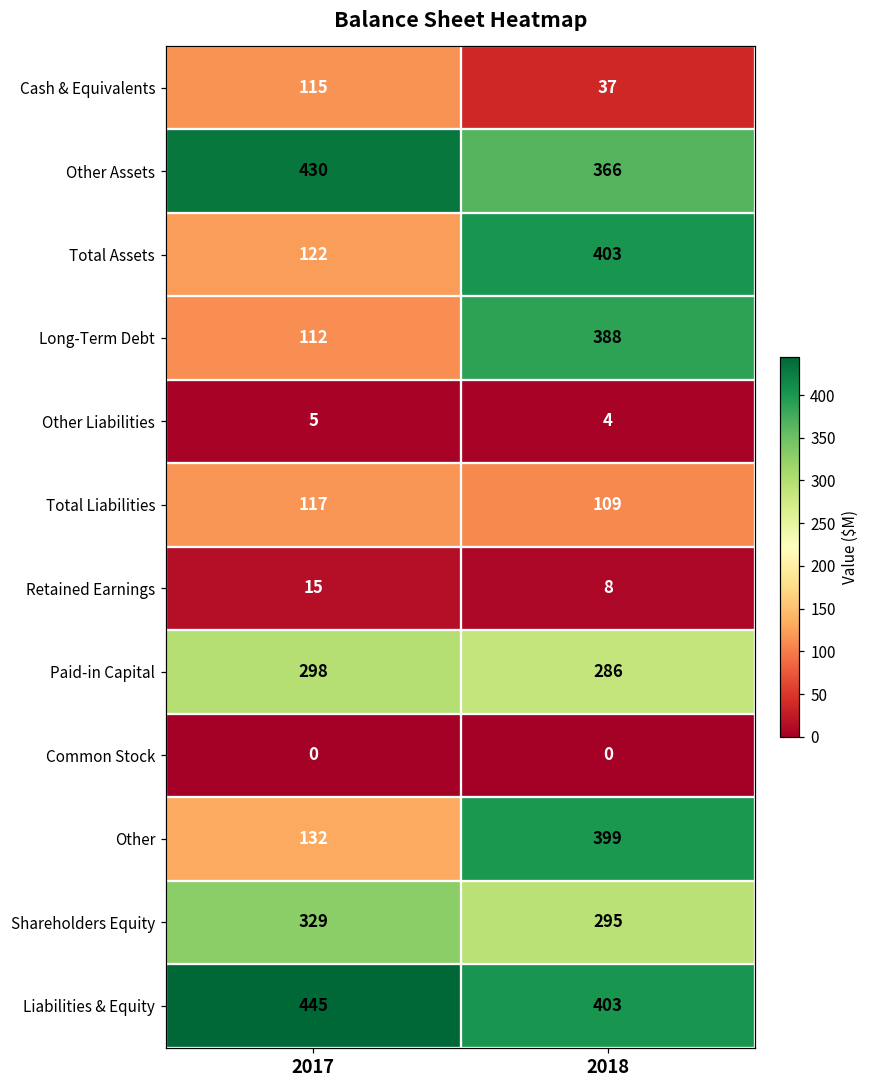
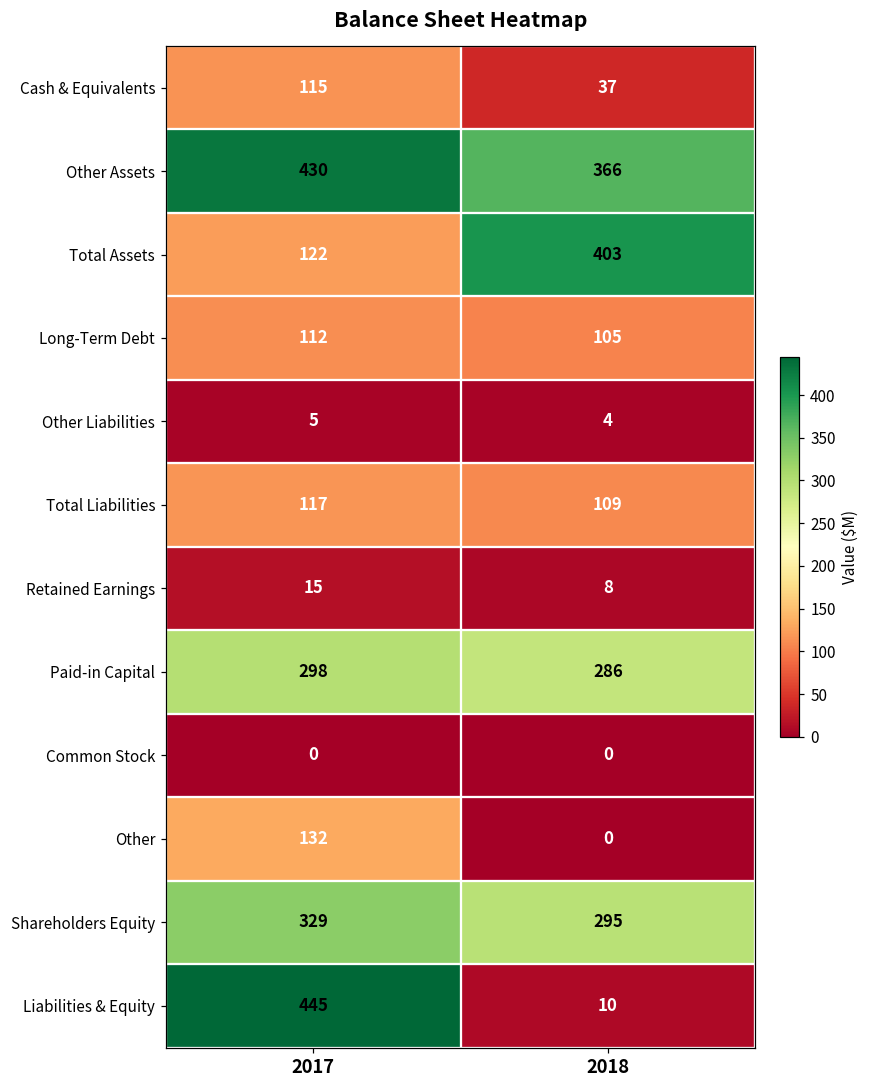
Long-Term Debt, 2018: 388 -> 105
Other, 2018: 399 -> 0
Liabilities & Equity, 2018: 403 -> 10
